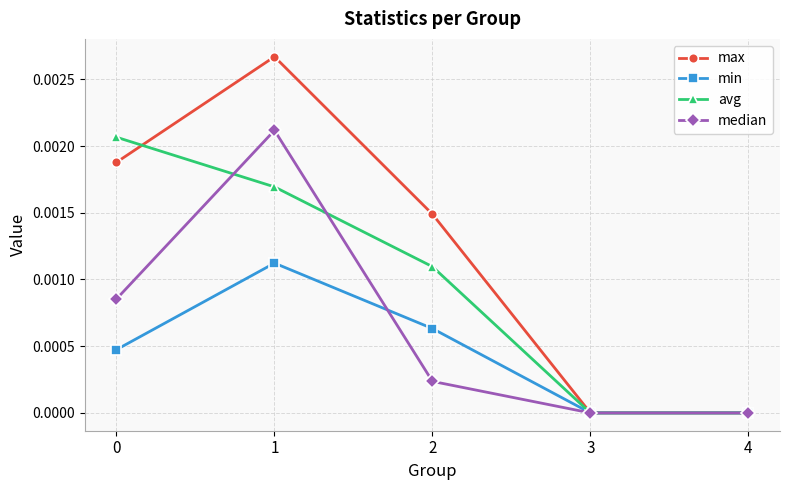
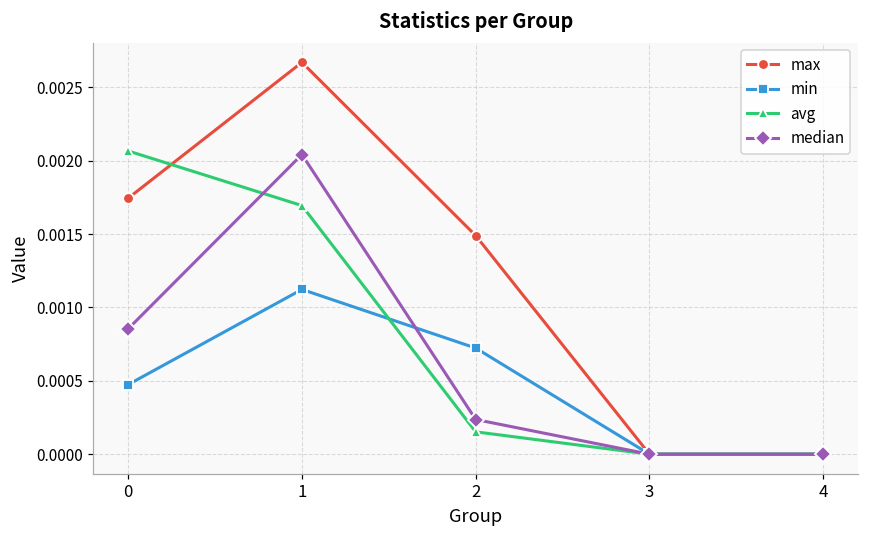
max, 0: 0.00188 -> 0.00174
median, 1: 0.00212 -> 0.00204
min, 2: 0.00063 -> 0.00072
avg, 2: 0.00110 -> 0.00015
